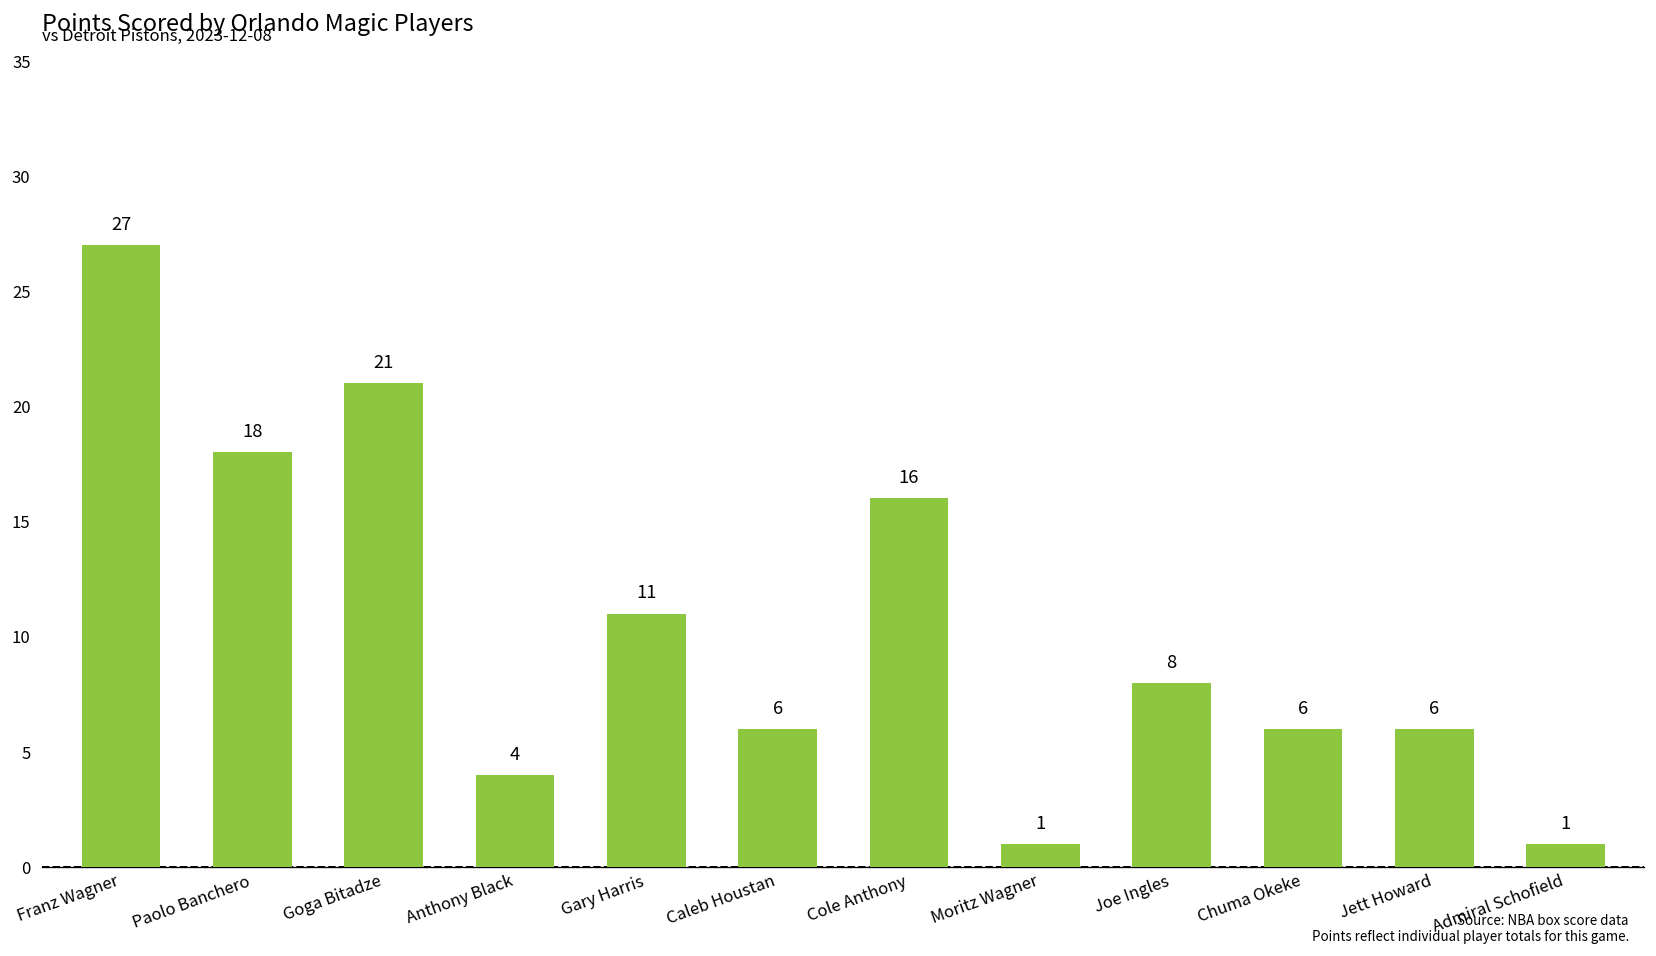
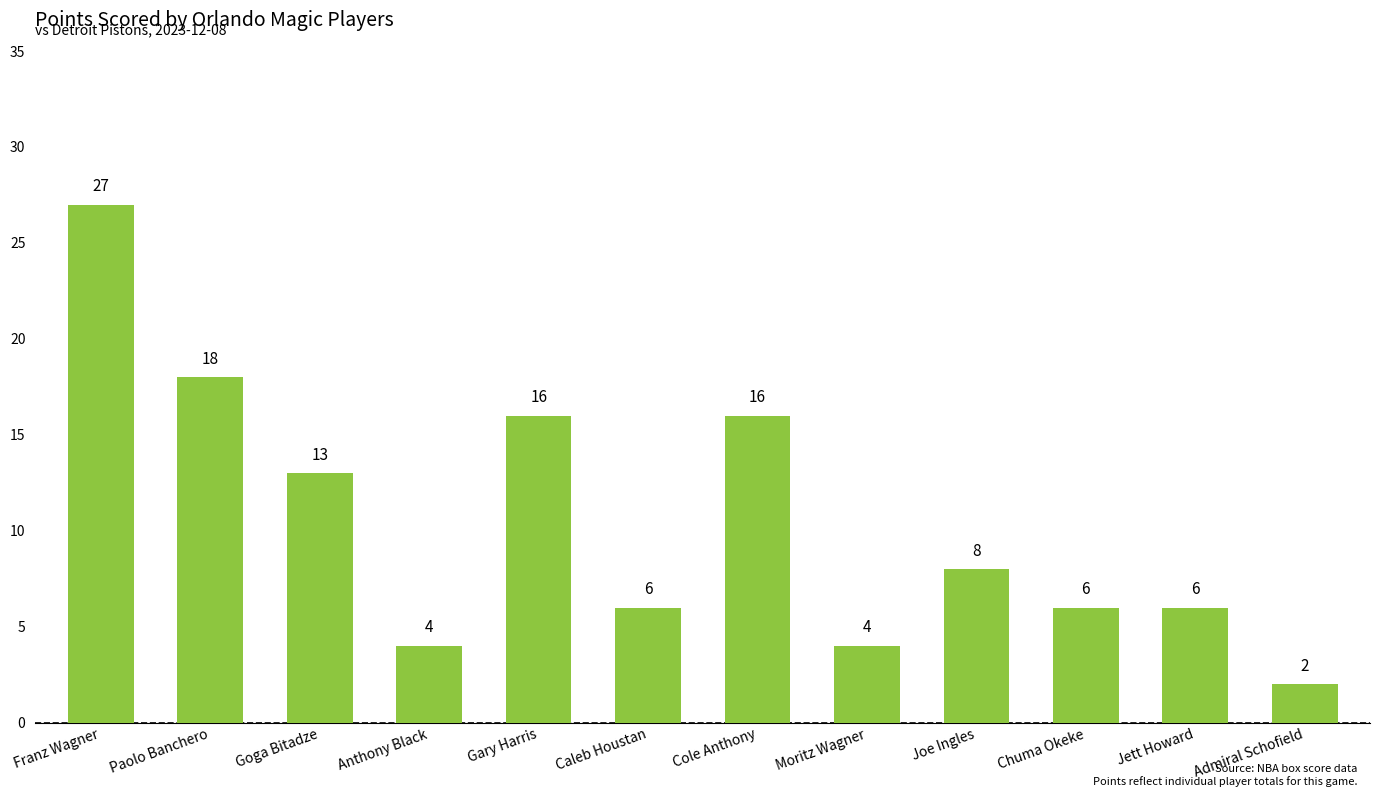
Goga Bitadze: 21 -> 13
Gary Harris: 11 -> 16
Moritz Wagner: 1 -> 4
Admiral Schofield: 1 -> 2
